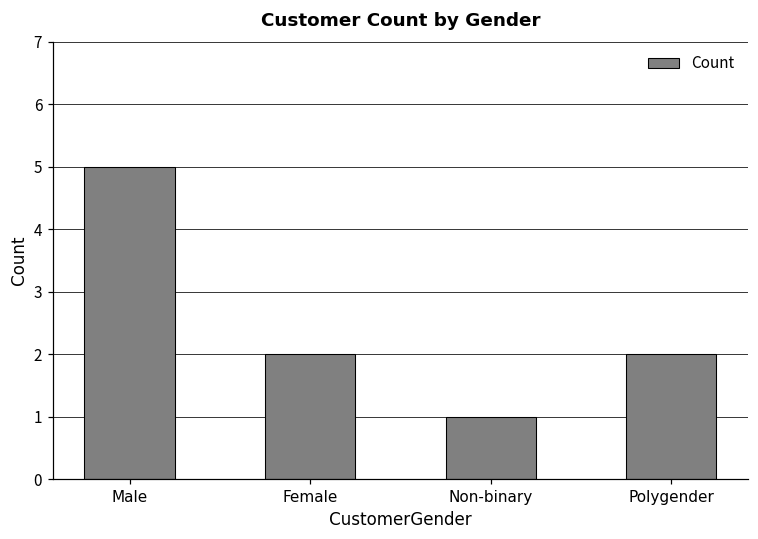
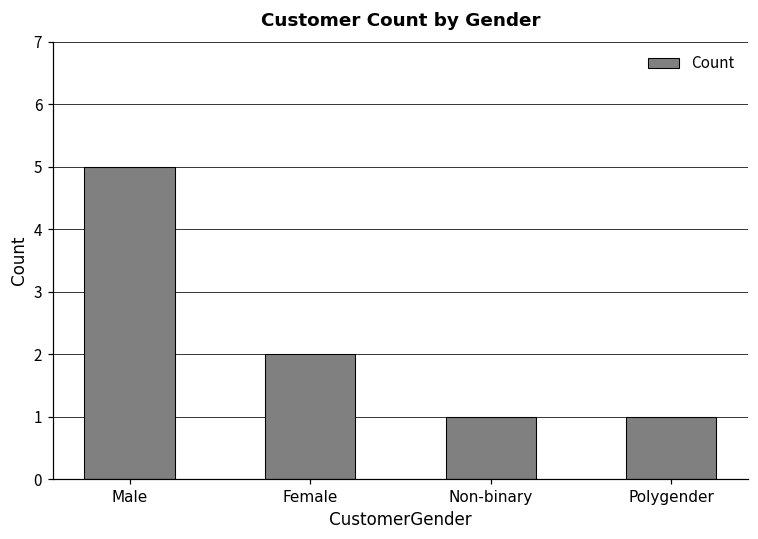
Polygender: 2 -> 1
